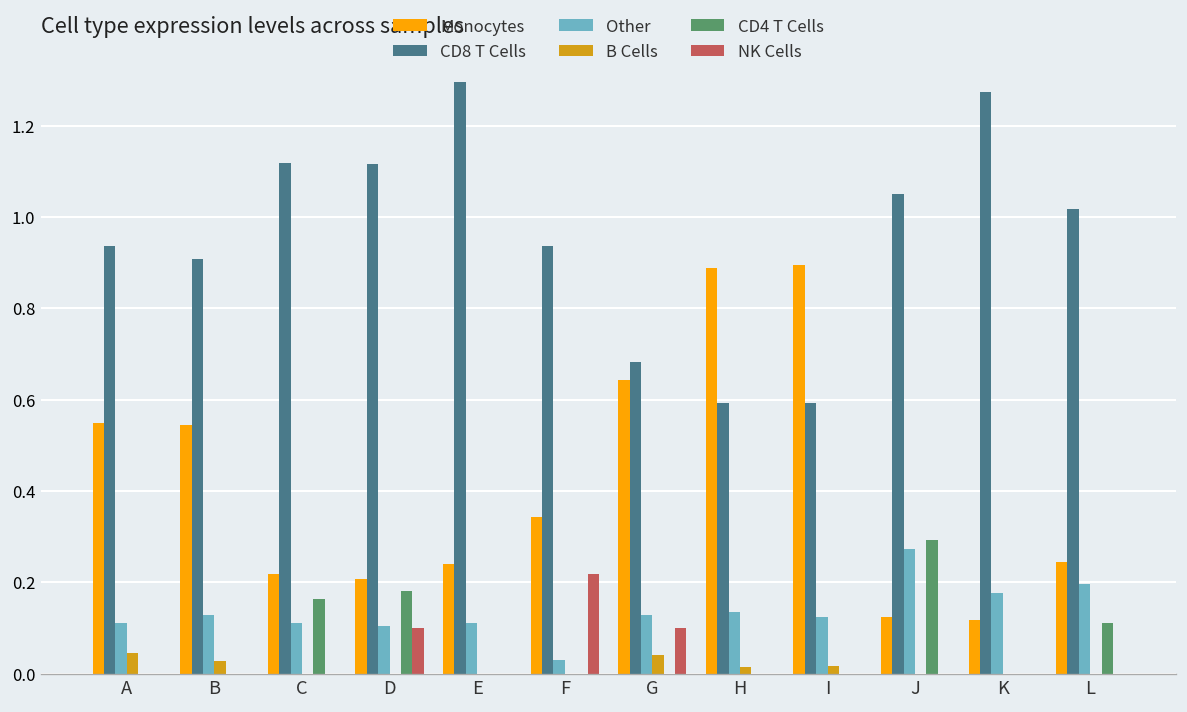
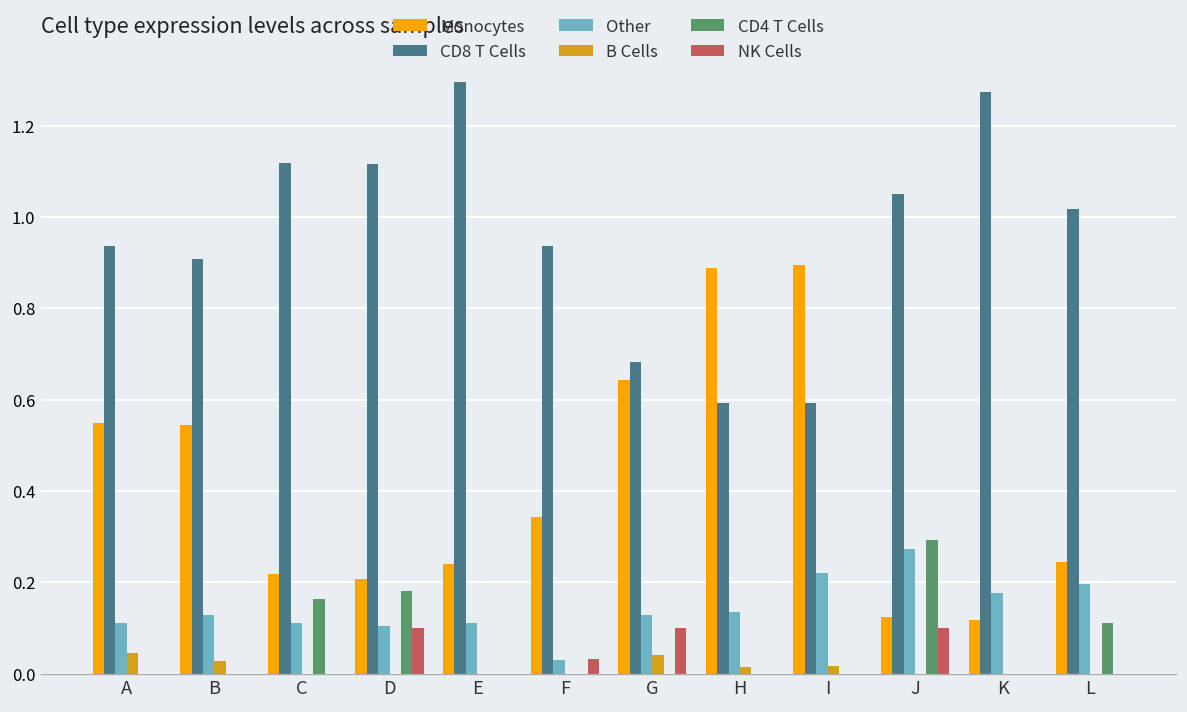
NK Cells, F: 0.22 -> 0.03
Other, I: 0.12 -> 0.22
NK Cells, J: 0.0 -> 0.1
